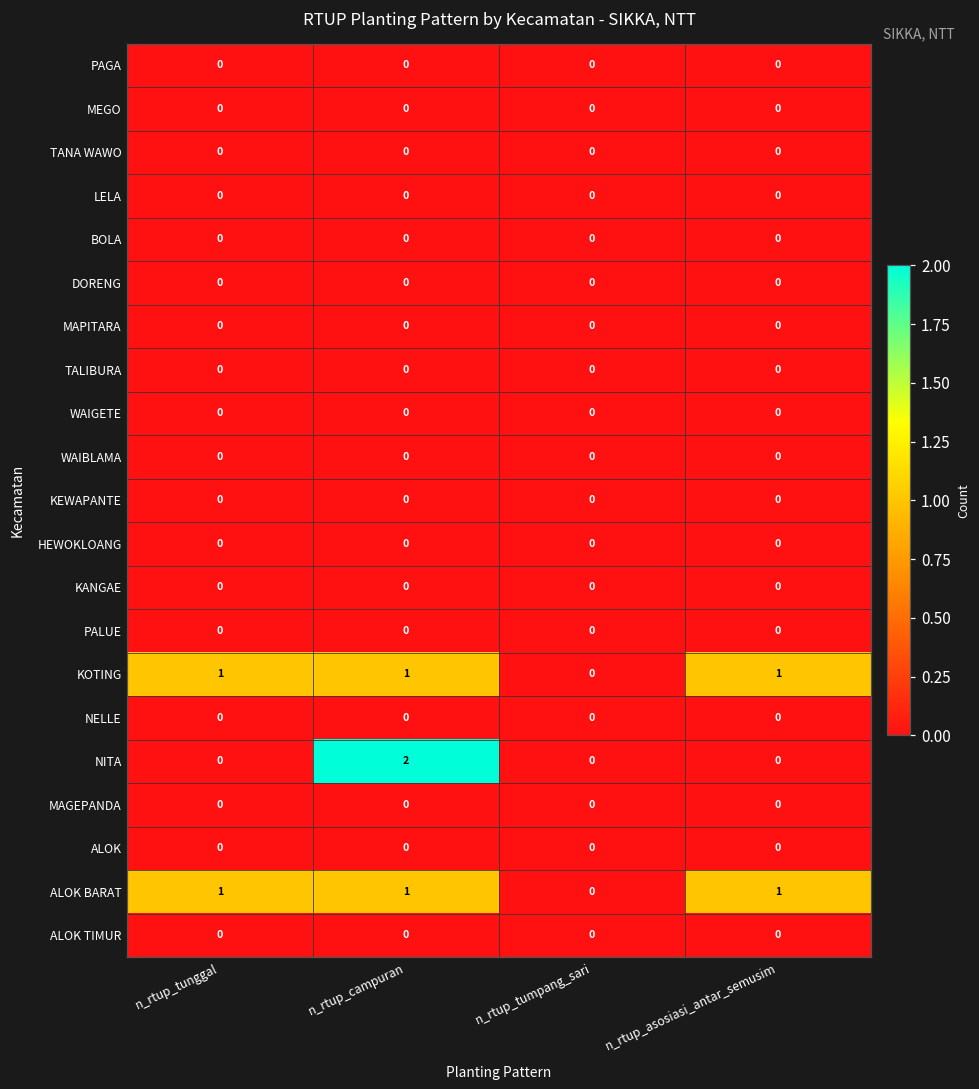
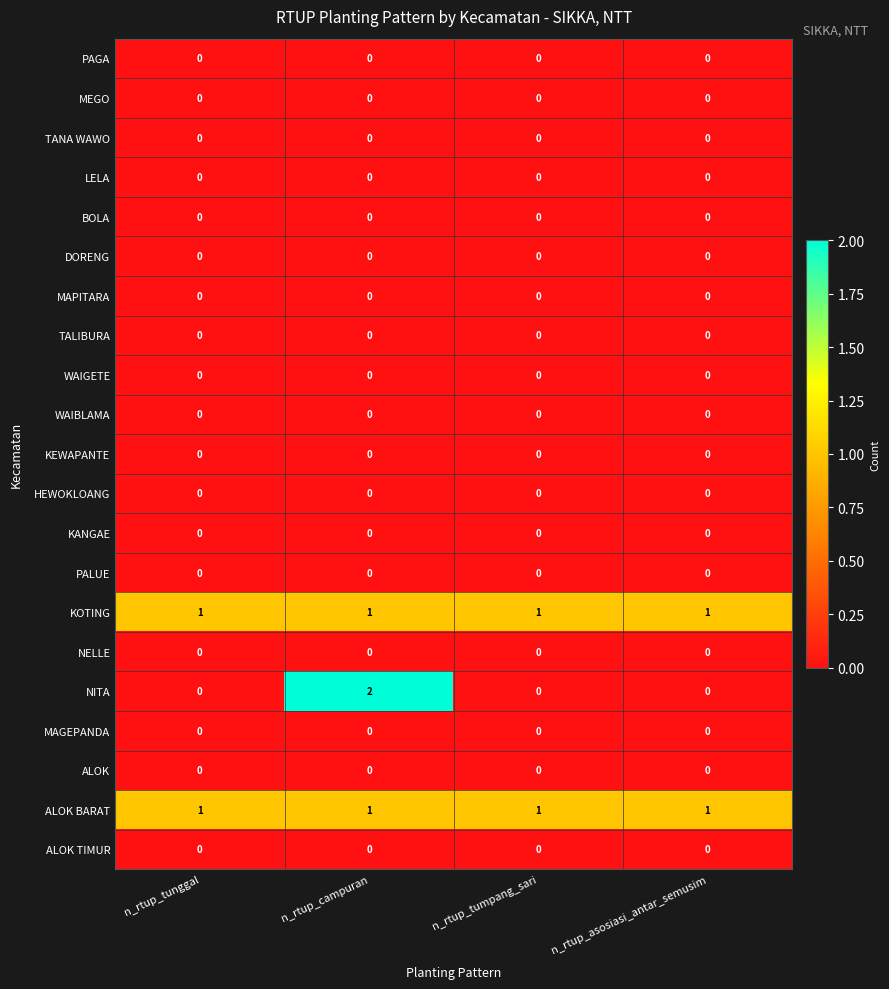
KOTING, n_rtup_tumpang_sari: 0 -> 1
ALOK BARAT, n_rtup_tumpang_sari: 0 -> 1
